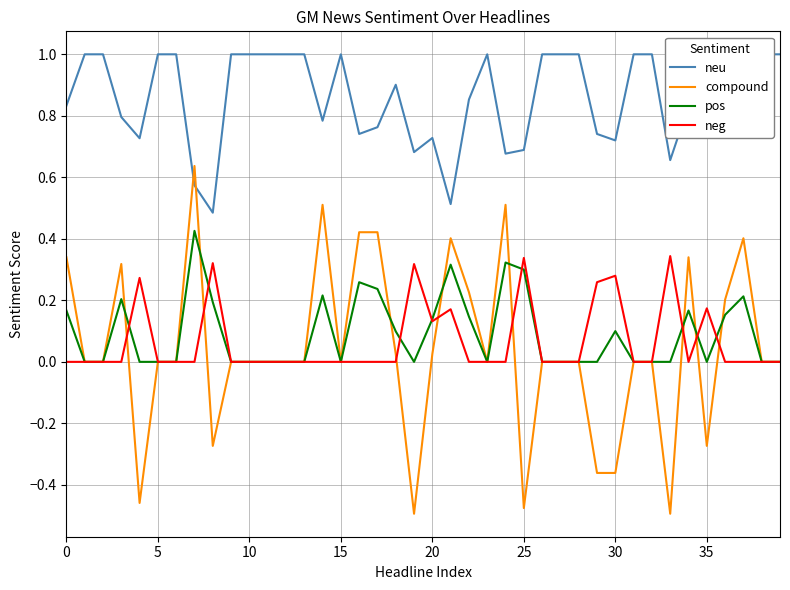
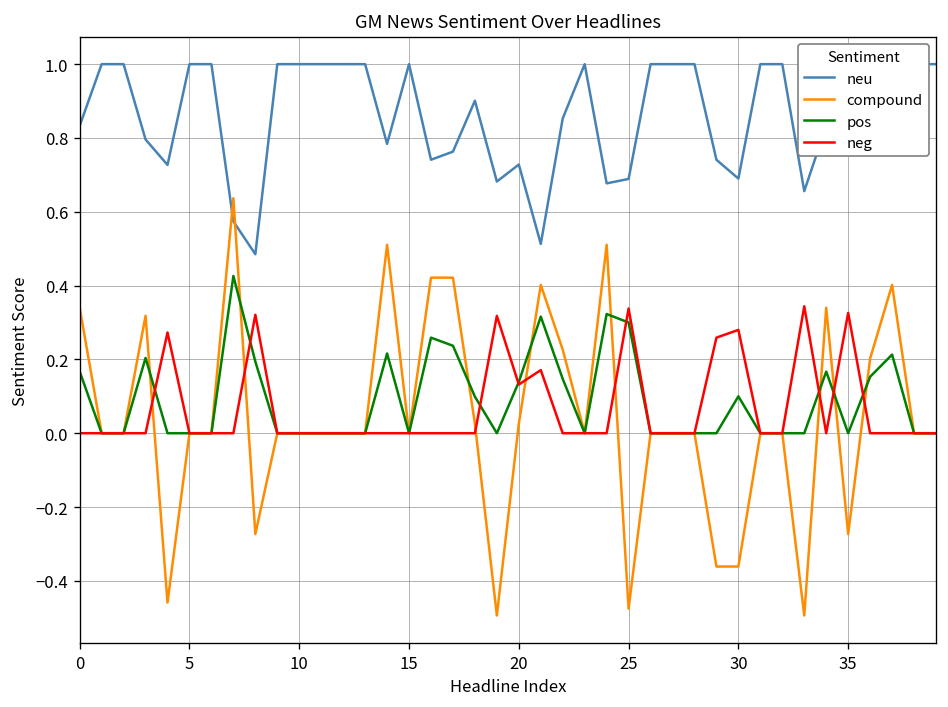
neu, 30: 0.72 -> 0.69
neg, 35: 0.17 -> 0.33
